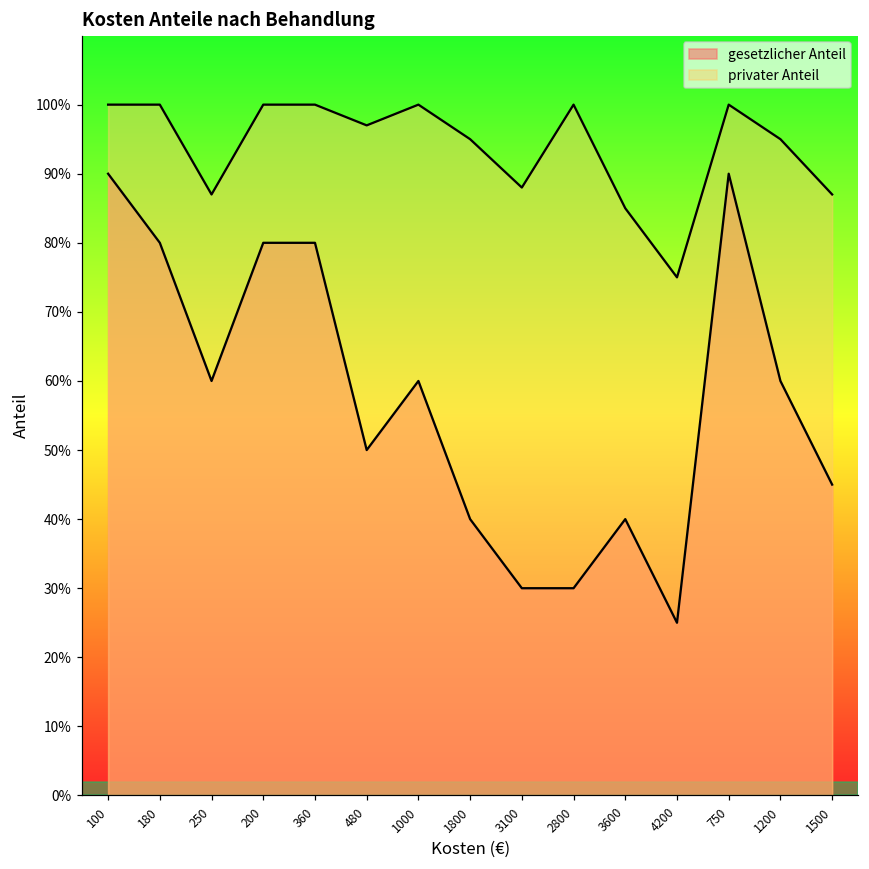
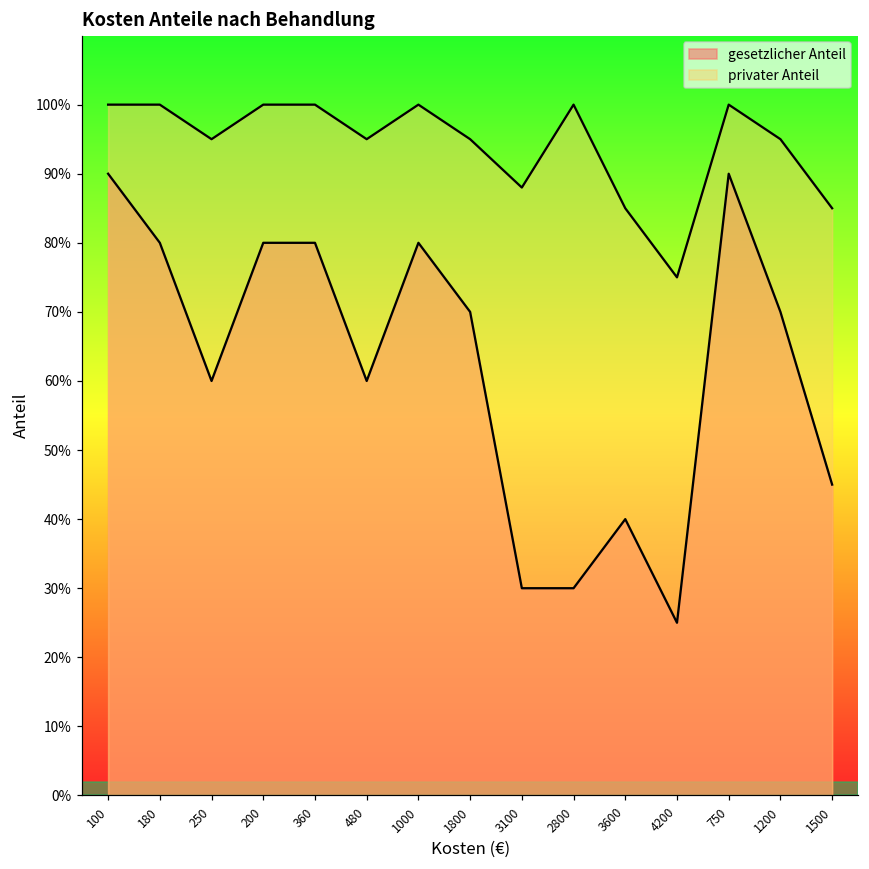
privater Anteil, 250: 87% -> 95%
gesetzlicher Anteil, 480: 50% -> 60%
privater Anteil, 480: 97% -> 95%
gesetzlicher Anteil, 1000: 60% -> 80%
gesetzlicher Anteil, 1800: 40% -> 70%
gesetzlicher Anteil, 1200: 60% -> 70%
privater Anteil, 1500: 87% -> 85%
